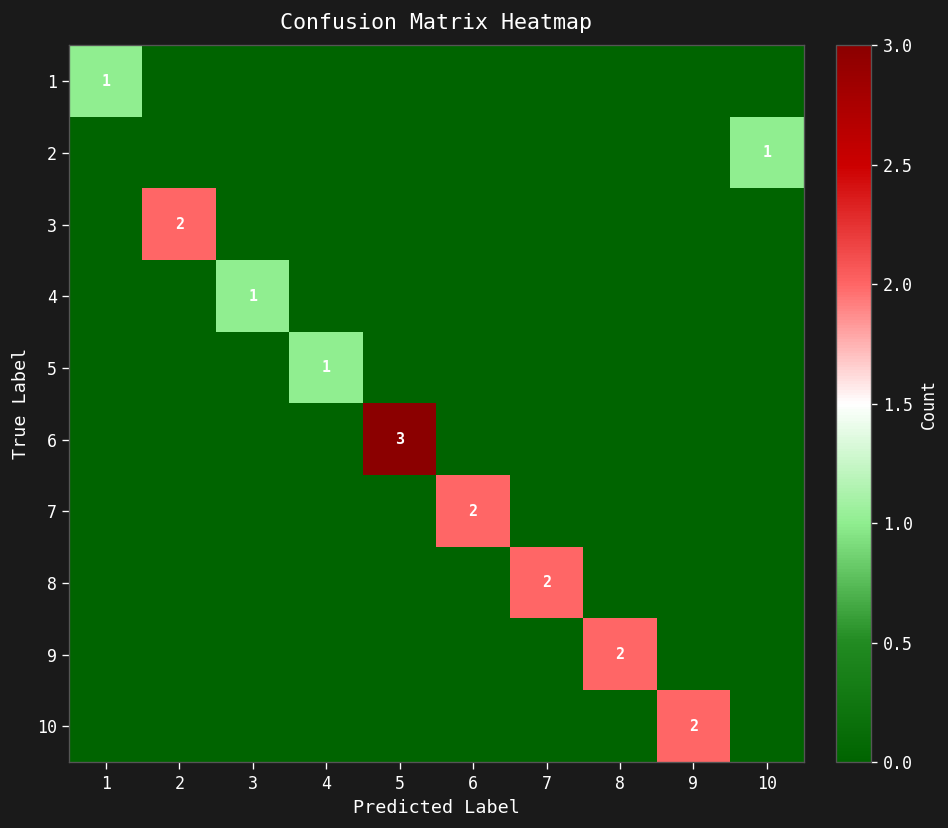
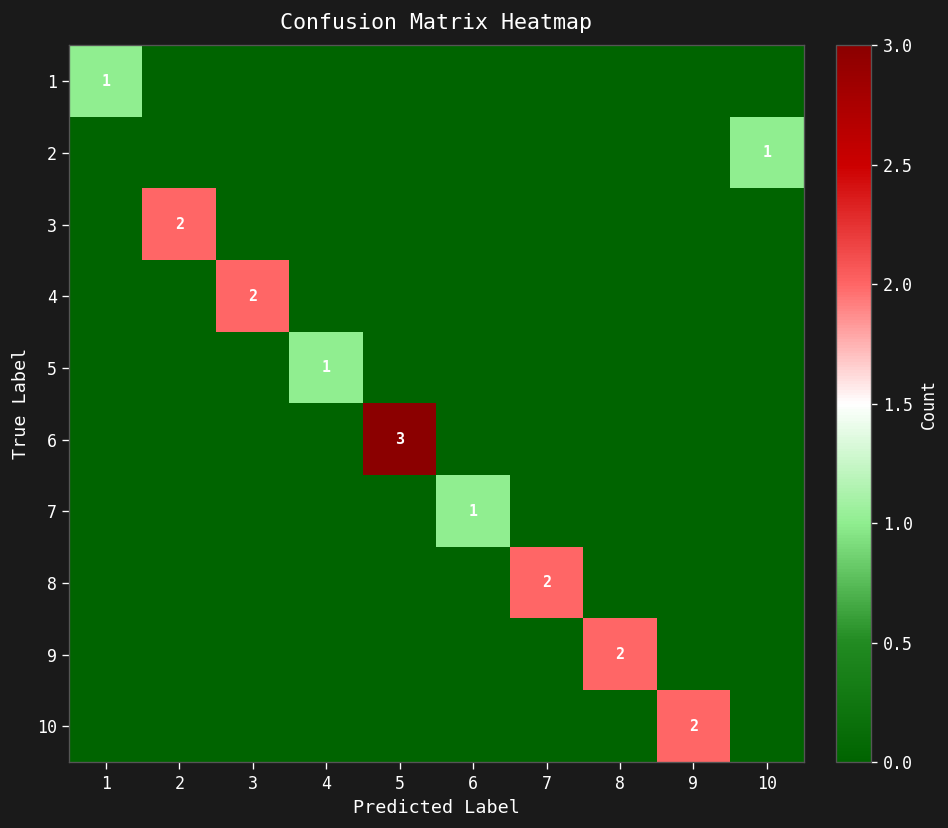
4, 3: 1 -> 2
7, 6: 2 -> 1
